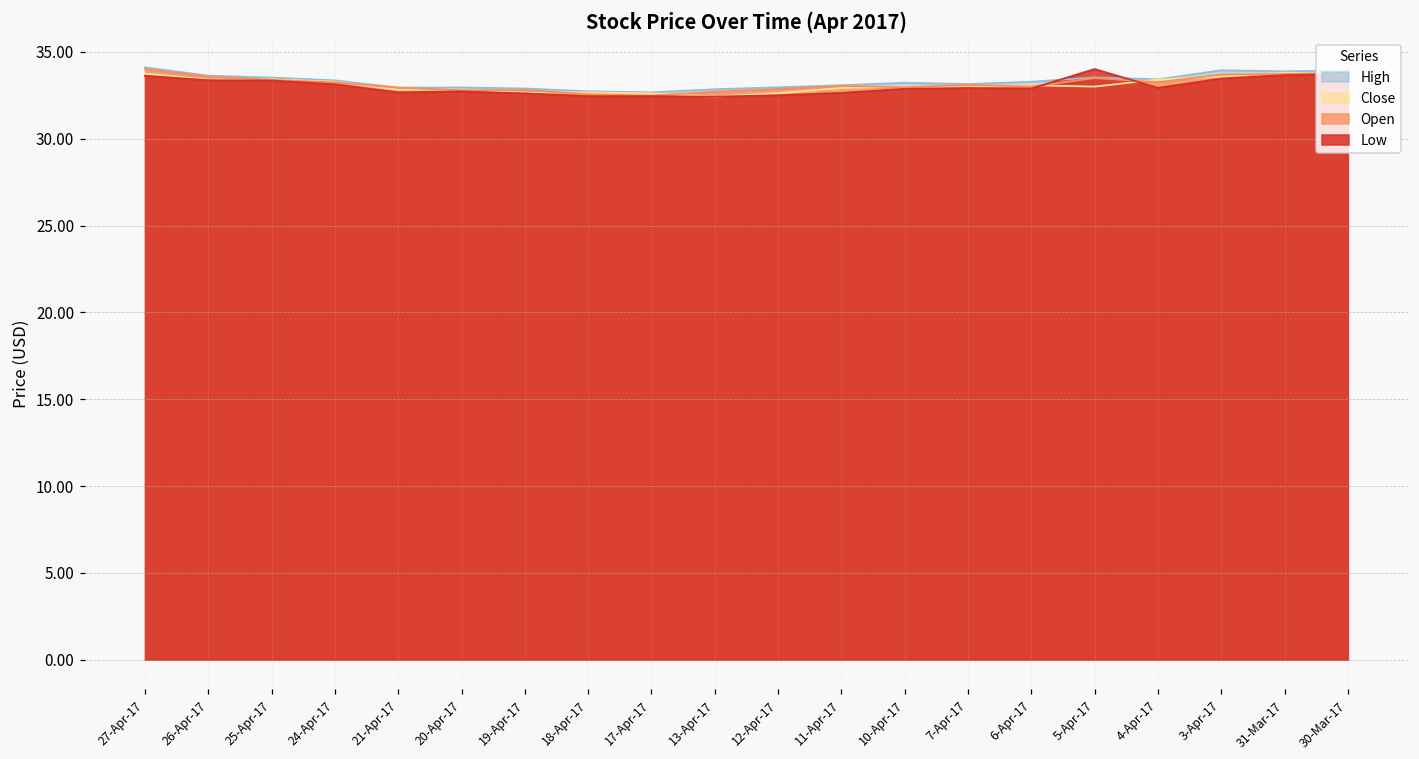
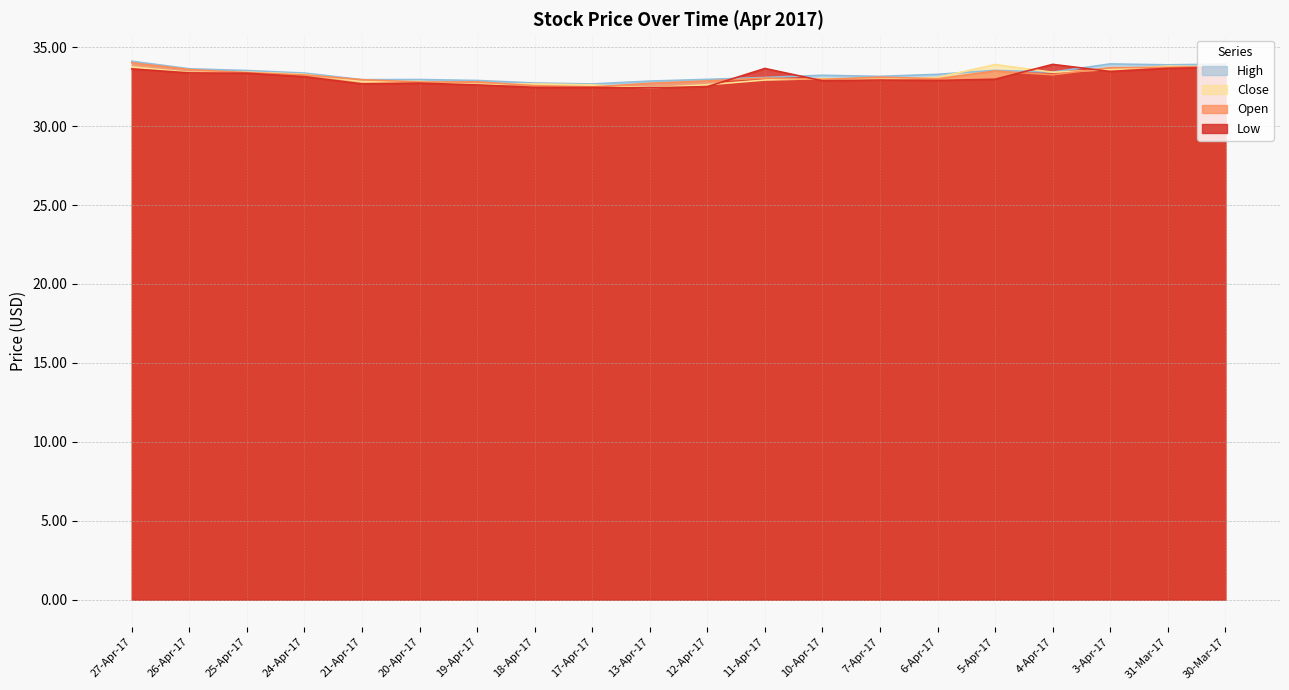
Low, 11-Apr-17: 32.6 -> 33.7
Close, 5-Apr-17: 33.0 -> 33.9
Low, 5-Apr-17: 34.0 -> 33.0
Low, 4-Apr-17: 32.9 -> 33.9
